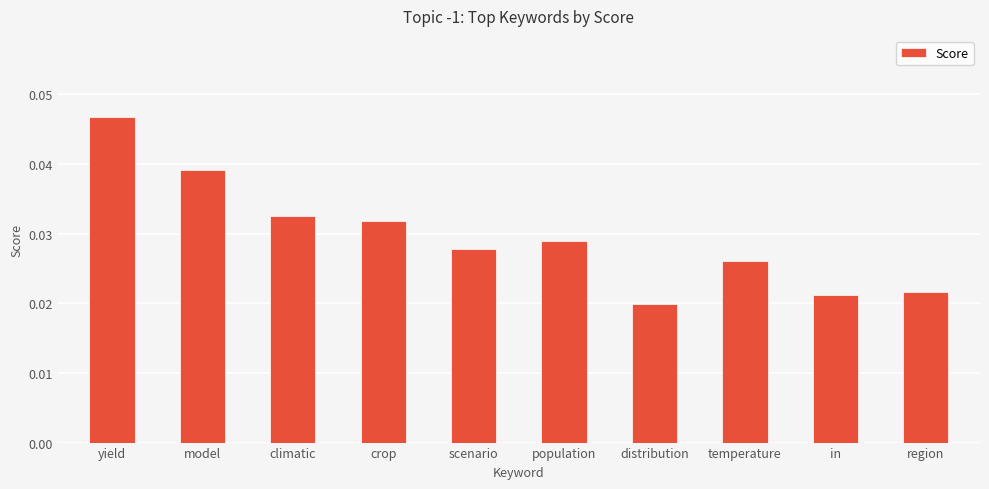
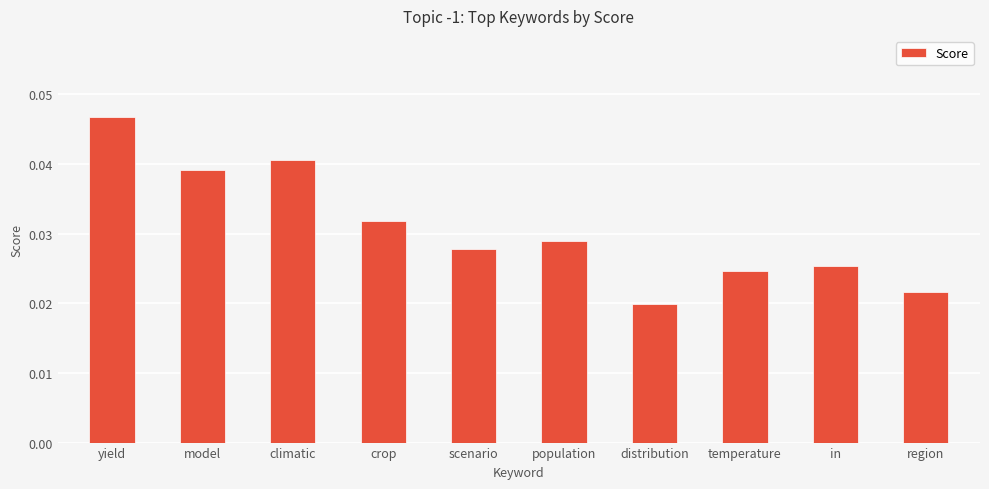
climatic: 0.032 -> 0.040
temperature: 0.026 -> 0.025
in: 0.021 -> 0.025
